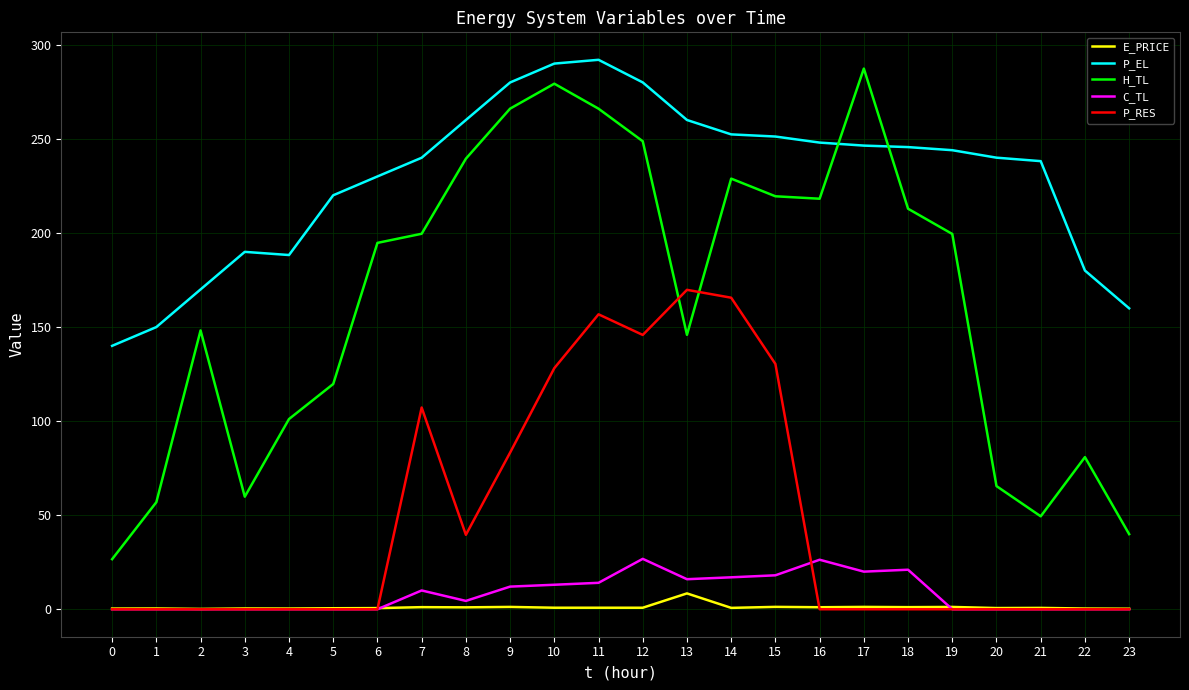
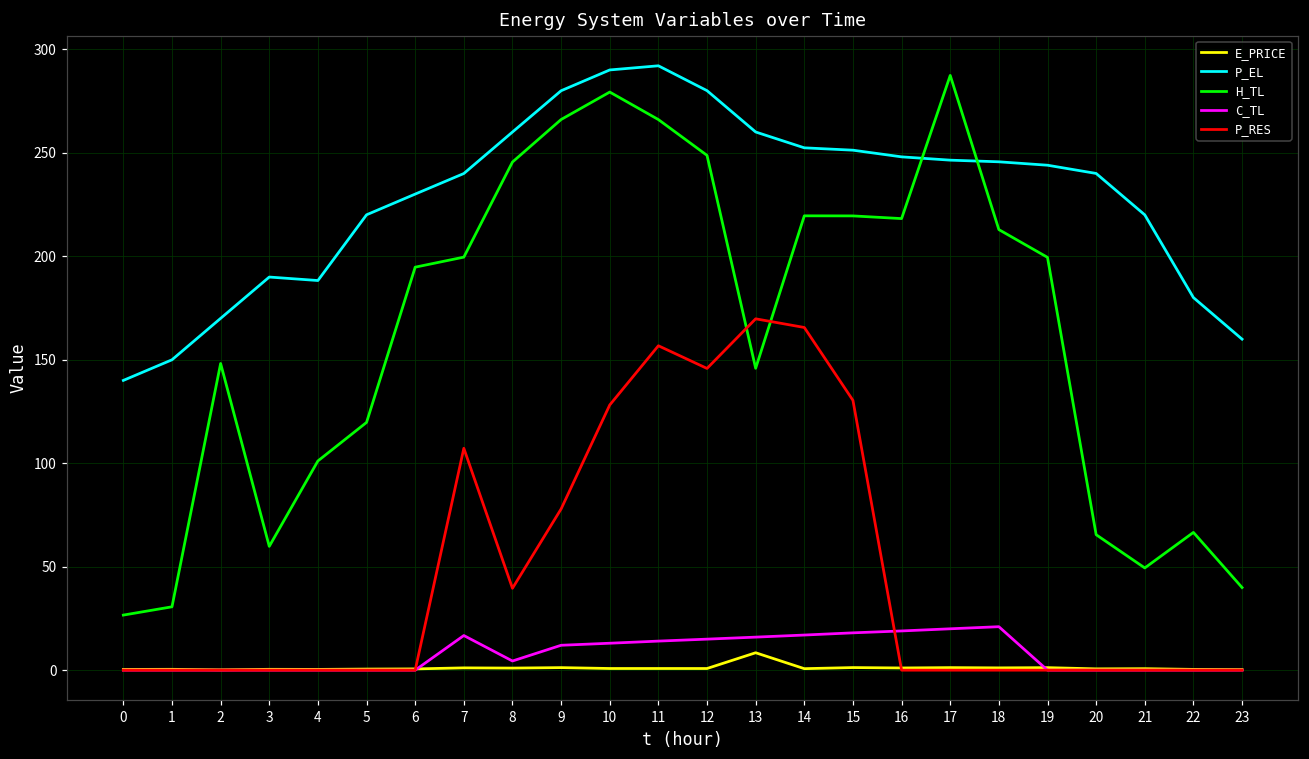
H_TL, 1: 57 -> 31
C_TL, 7: 10 -> 17
H_TL, 8: 239 -> 246
P_RES, 9: 83 -> 78
C_TL, 12: 27 -> 15
H_TL, 14: 229 -> 220
C_TL, 16: 26 -> 19
P_EL, 21: 238 -> 220
H_TL, 22: 81 -> 67
